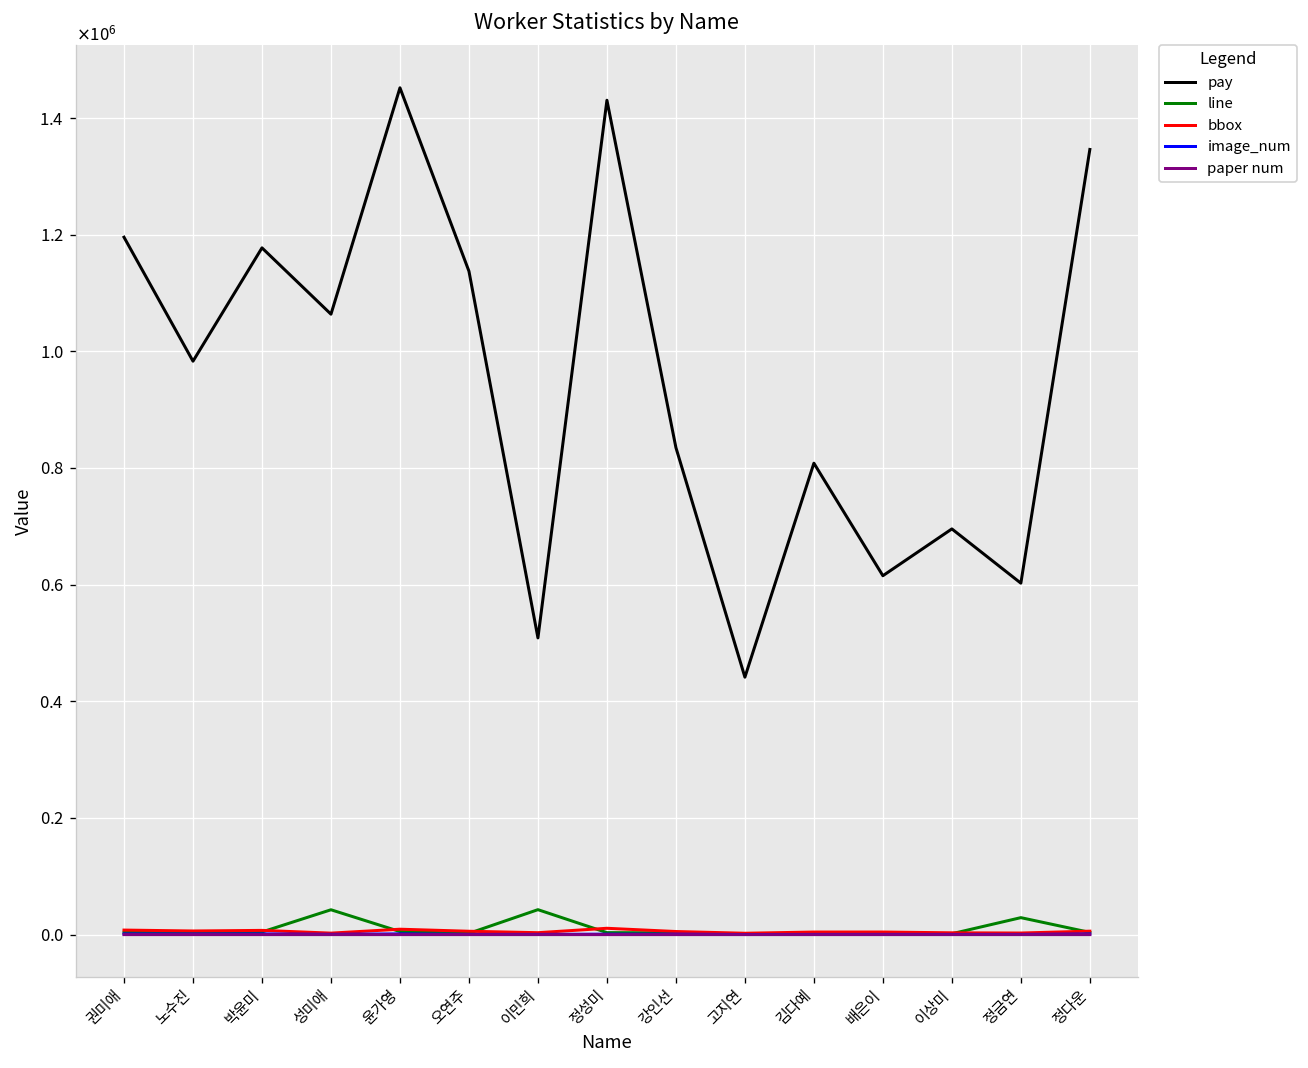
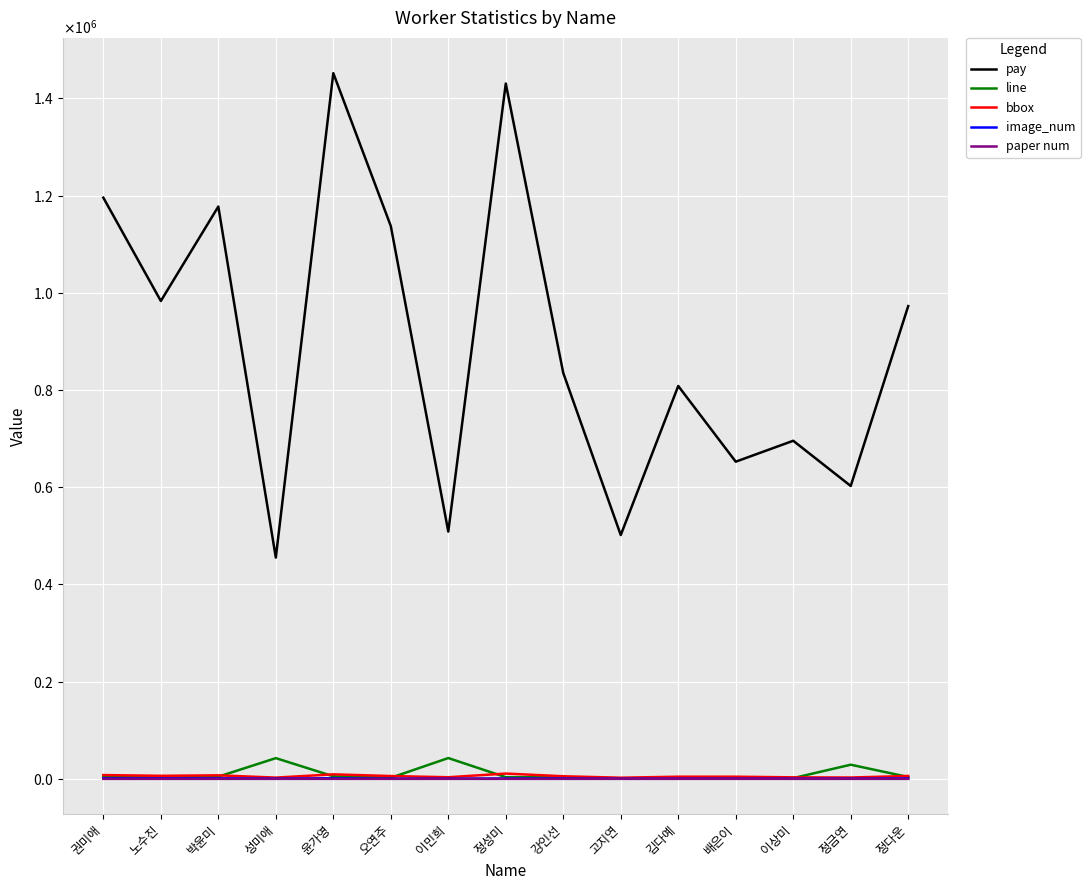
pay, 성미애: 1060000 -> 460000
pay, 고지연: 440000 -> 500000
pay, 배은이: 620000 -> 650000
pay, 정다운: 1350000 -> 970000
